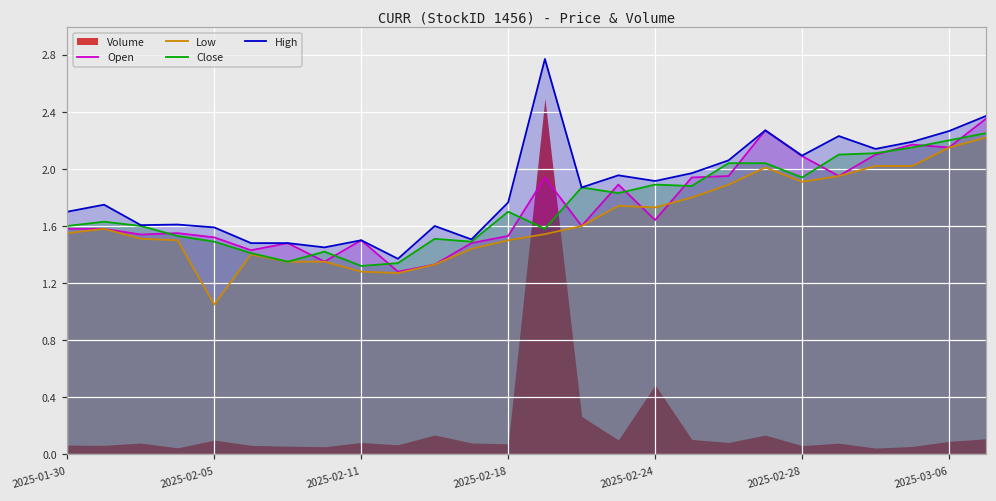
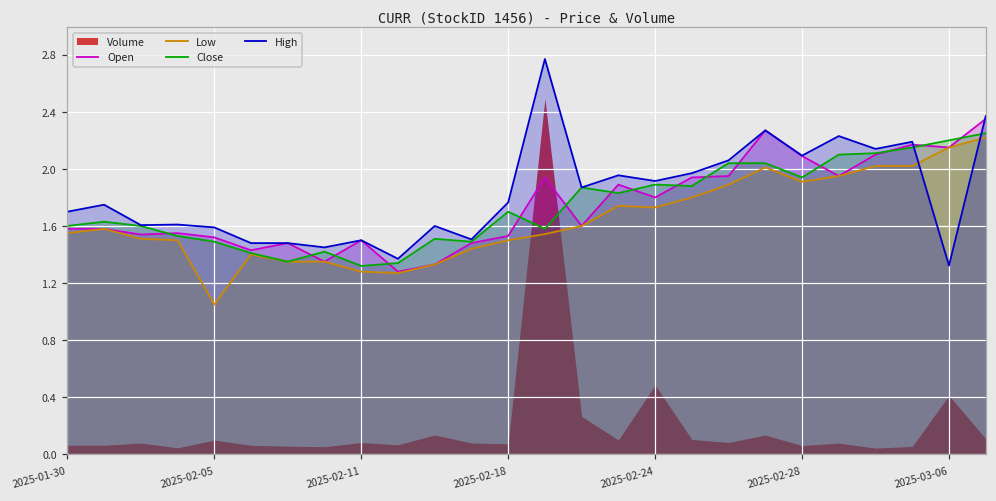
Open, 2025-02-24: 1.64 -> 1.80
Volume, 2025-03-06: 0.09 -> 0.41
High, 2025-03-06: 2.27 -> 1.32
